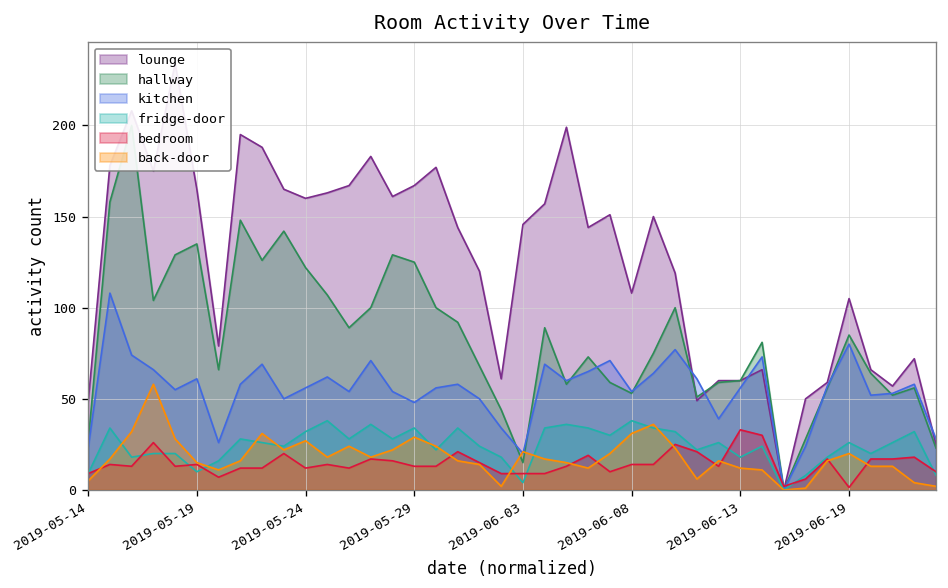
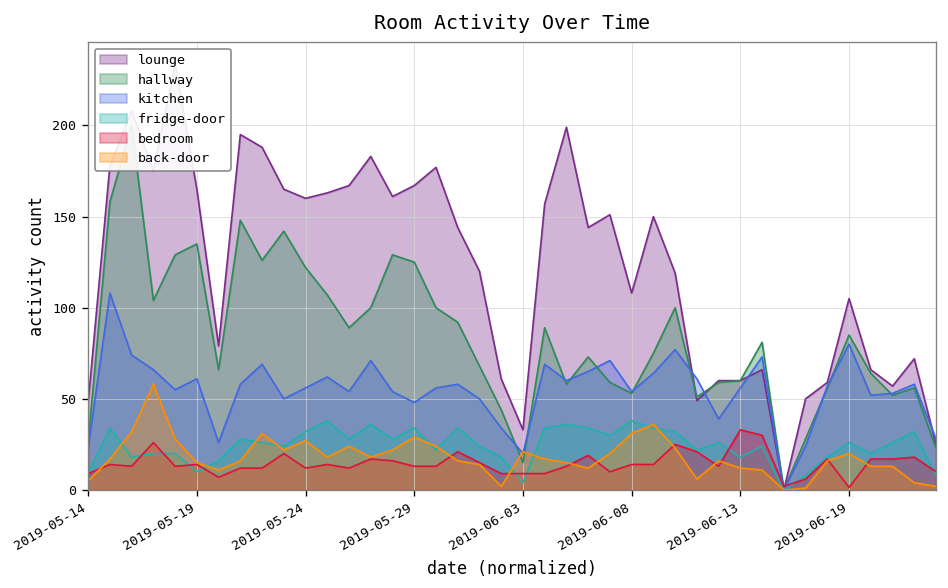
lounge, 2019-06-03: 146 -> 33
